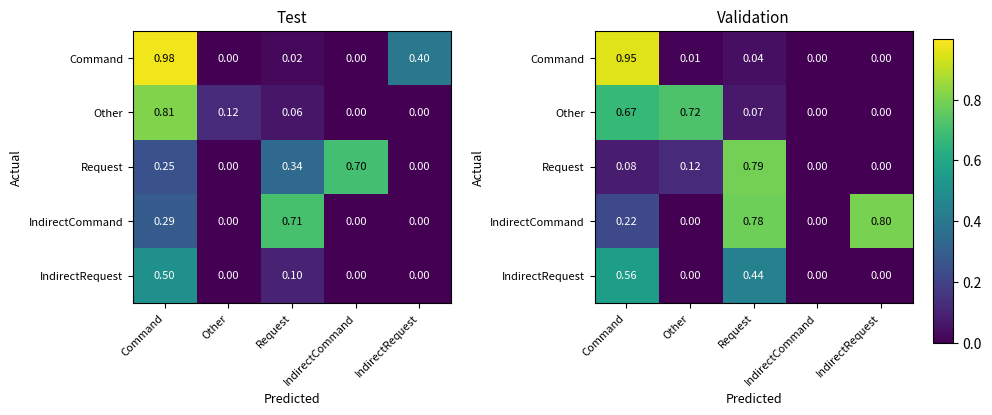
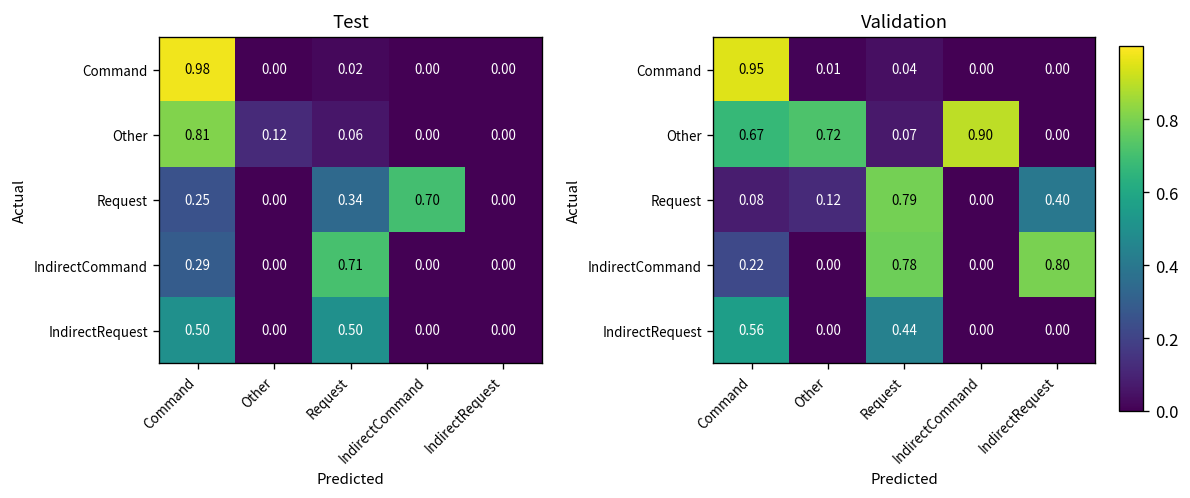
Test, Command, IndirectRequest: 0.40 -> 0.00
Test, IndirectRequest, Request: 0.10 -> 0.50
Validation, Other, IndirectCommand: 0.00 -> 0.90
Validation, Request, IndirectRequest: 0.00 -> 0.40
